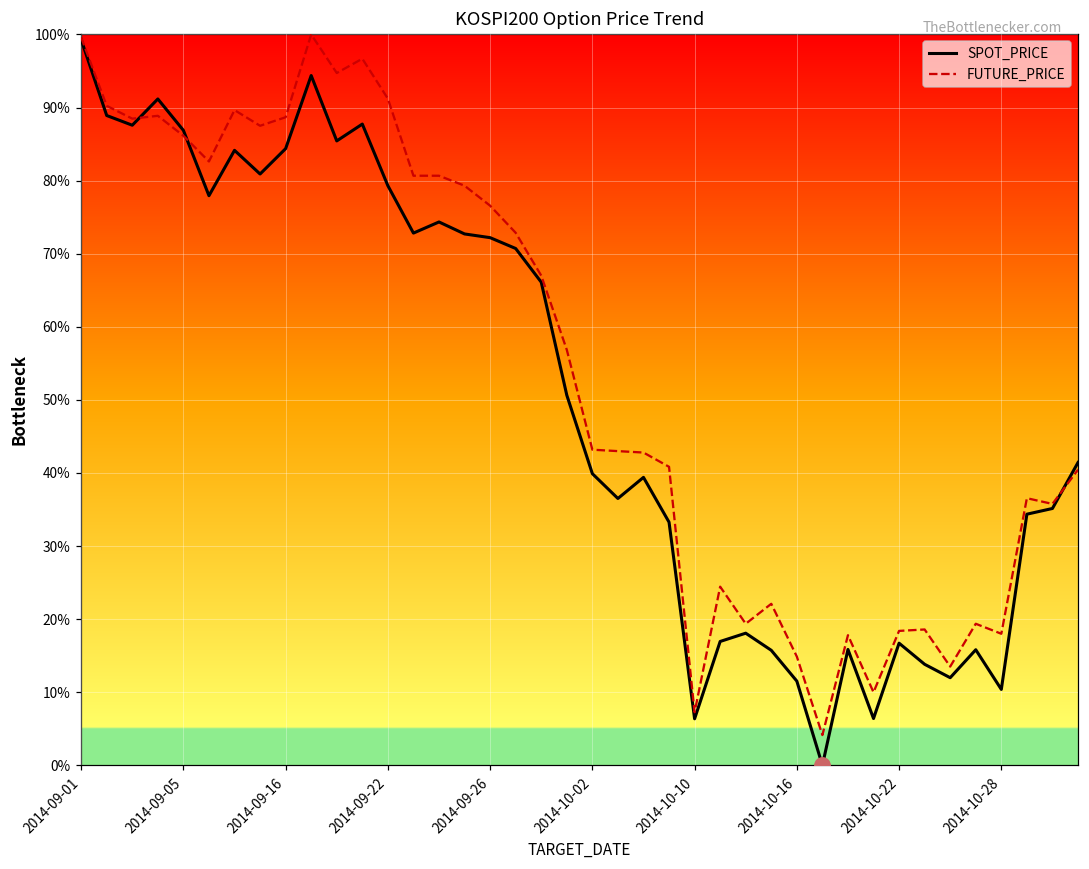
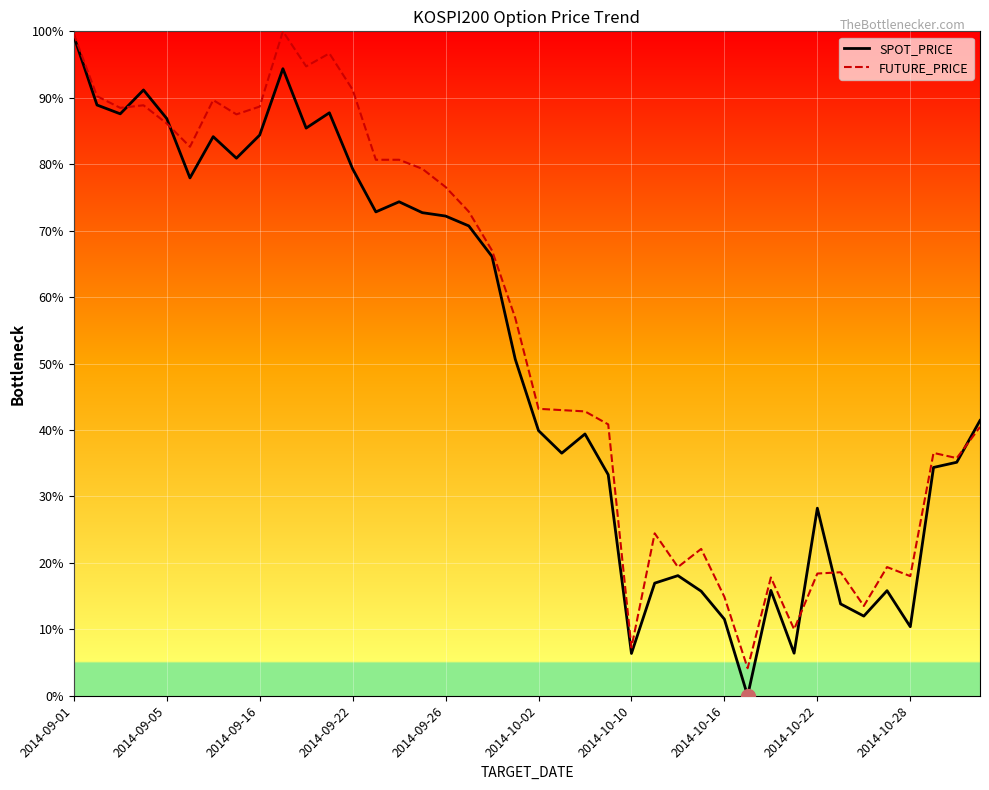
SPOT_PRICE, 2014-10-22: 17% -> 28%
